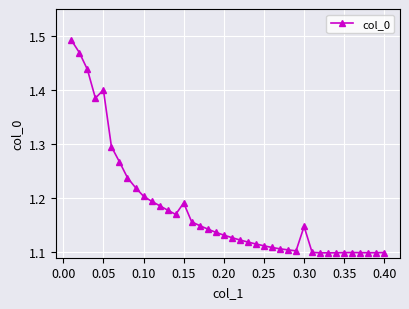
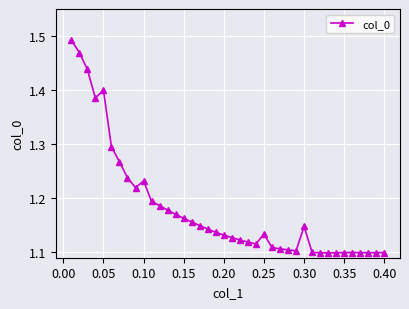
0.10: 1.20 -> 1.23
0.15: 1.19 -> 1.16
0.25: 1.11 -> 1.13
